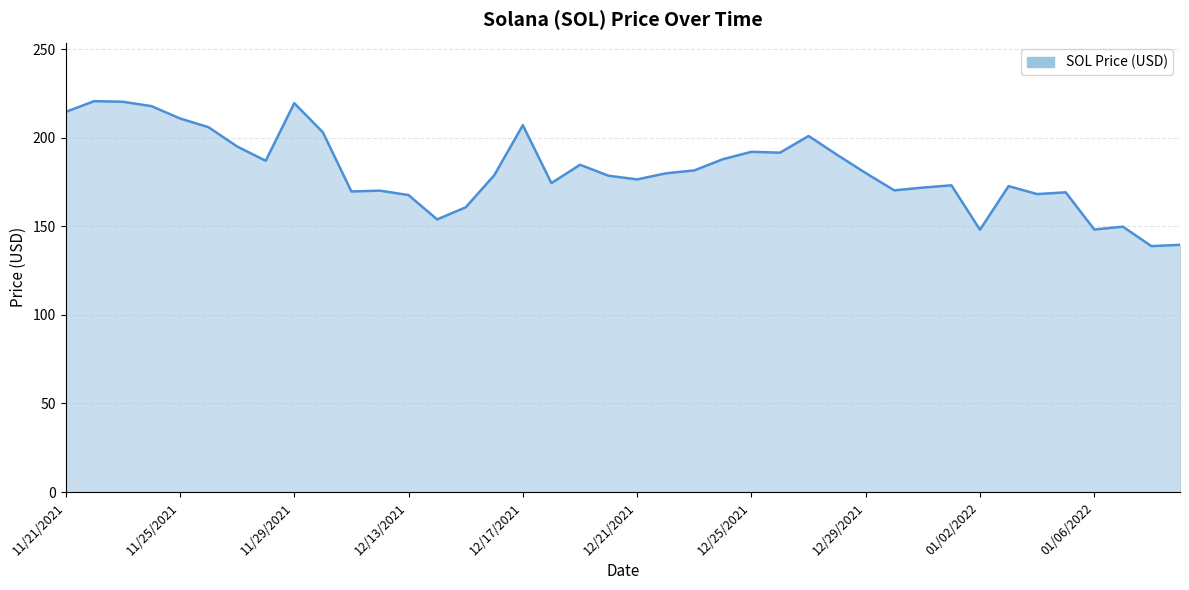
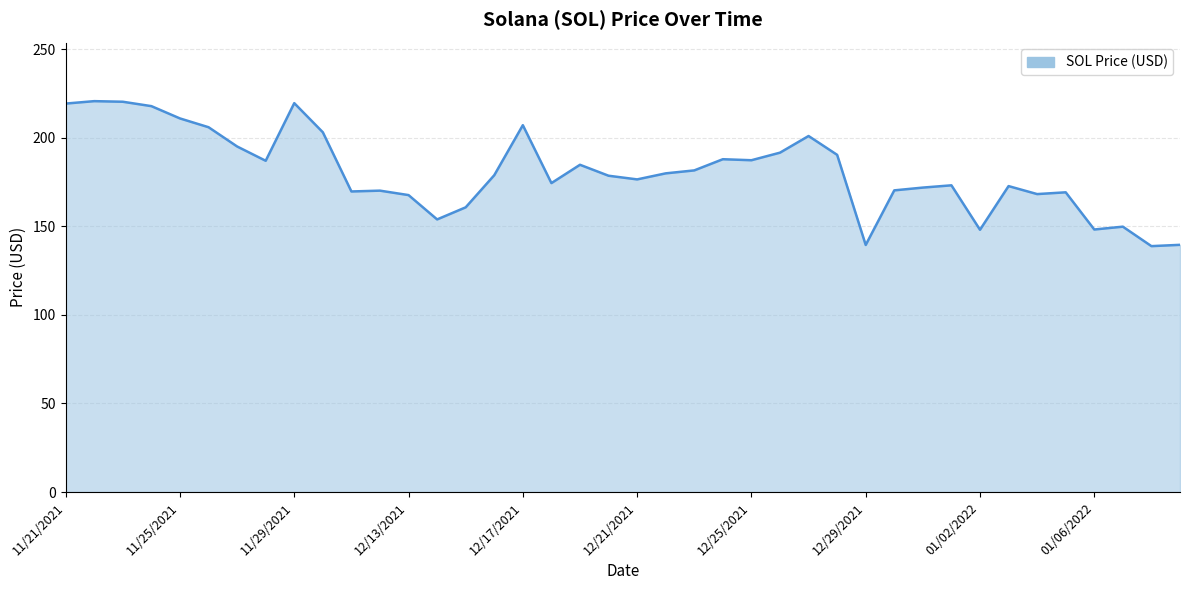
11/21/2021: 215 -> 219
12/25/2021: 192 -> 187
12/29/2021: 180 -> 139
